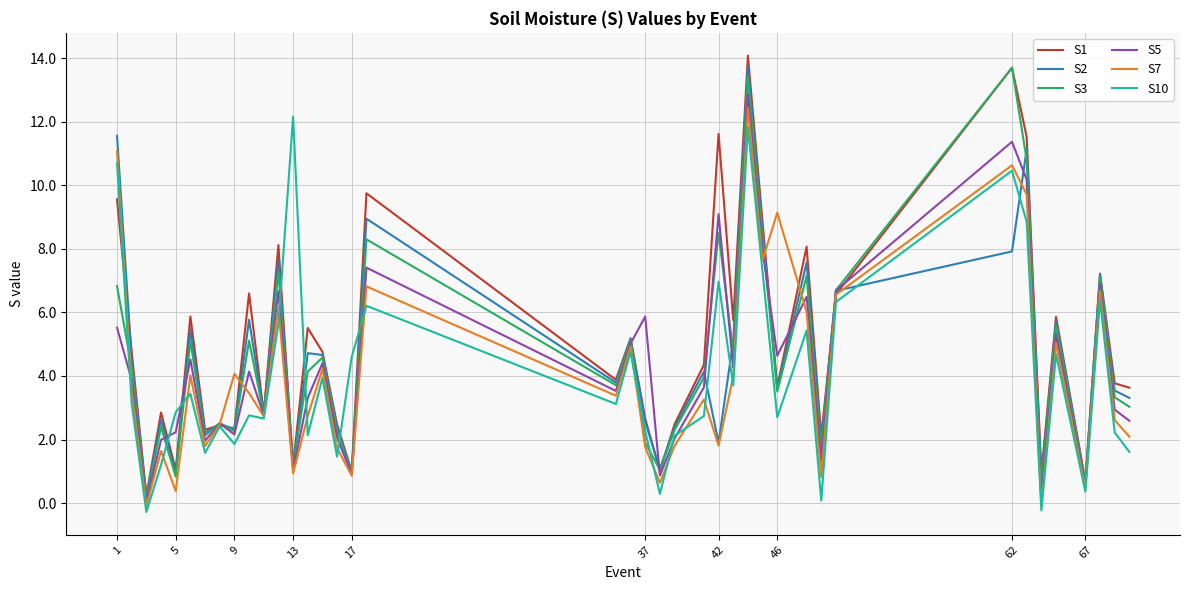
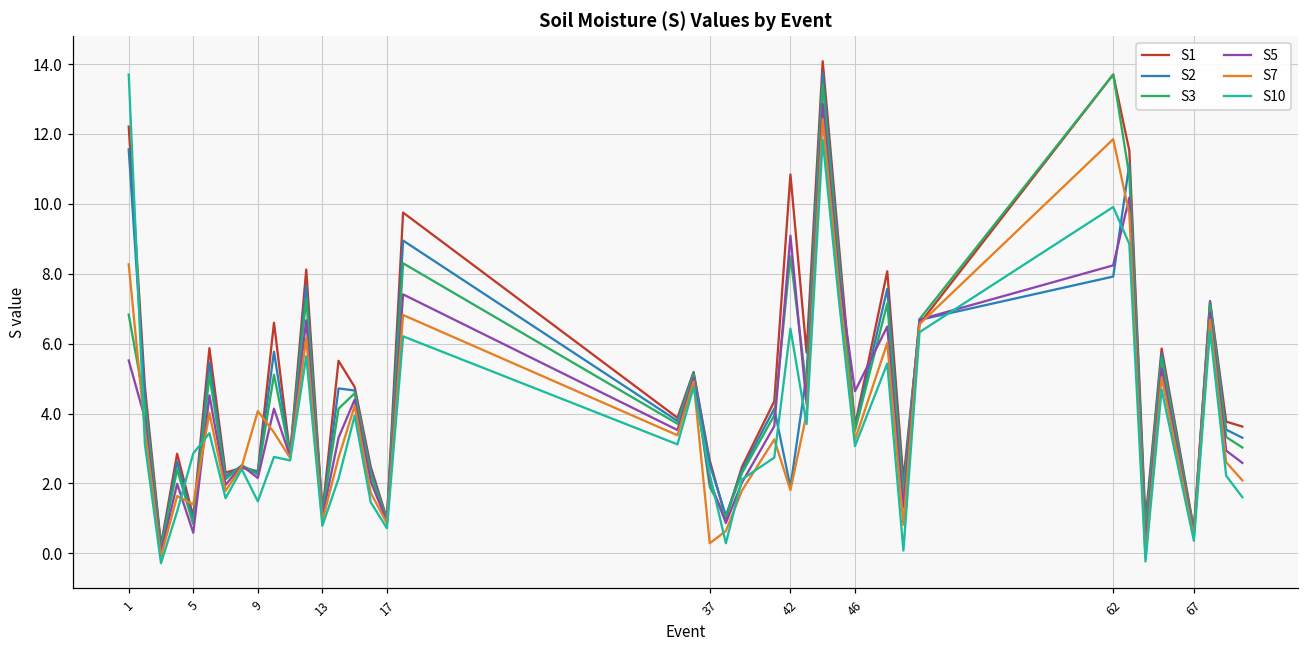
S1, 1: 9.6 -> 12.2
S7, 1: 11.1 -> 8.3
S10, 1: 10.7 -> 13.7
S5, 5: 2.2 -> 0.6
S7, 5: 0.4 -> 1.4
S10, 9: 1.9 -> 1.5
S10, 13: 12.2 -> 0.8
S10, 17: 4.6 -> 0.7
S5, 37: 5.9 -> 2.1
S7, 37: 1.8 -> 0.3
S1, 42: 11.6 -> 10.8
S10, 42: 7.0 -> 6.4
S7, 46: 9.1 -> 3.3
S10, 46: 2.7 -> 3.1
S5, 62: 11.4 -> 8.2
S7, 62: 10.6 -> 11.9
S10, 62: 10.5 -> 9.9
